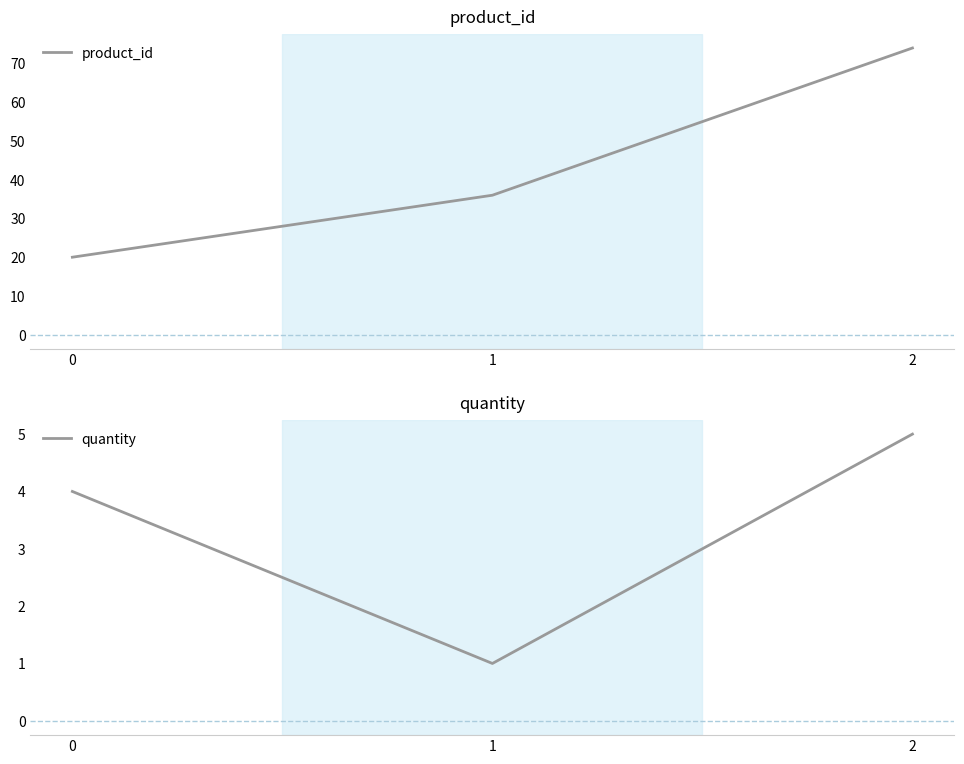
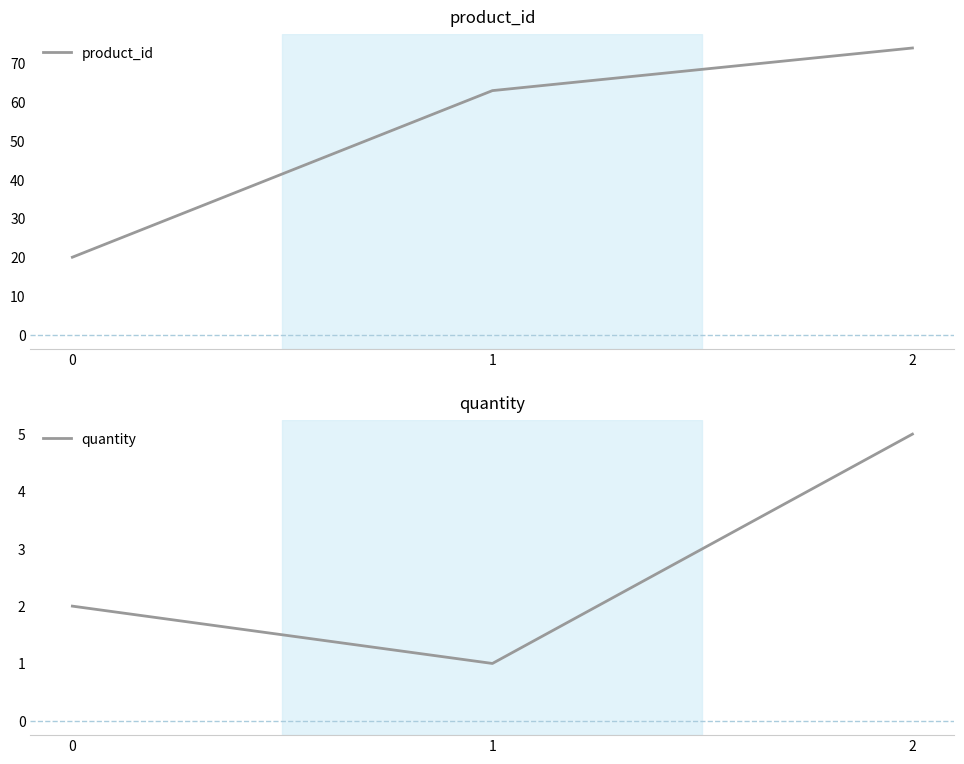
product_id, 1: 36 -> 63
quantity, 0: 4 -> 2
